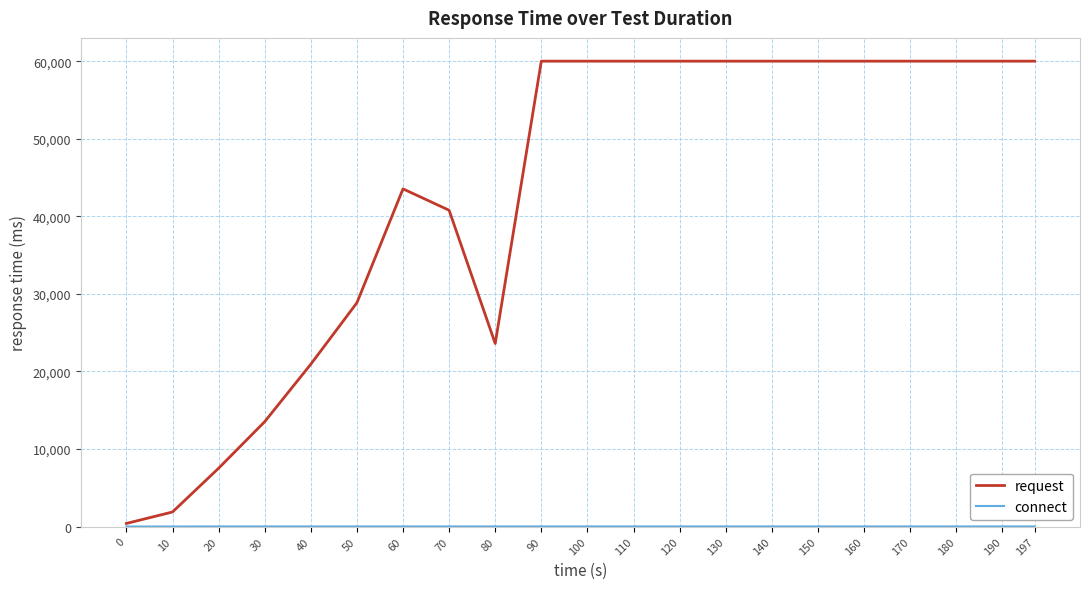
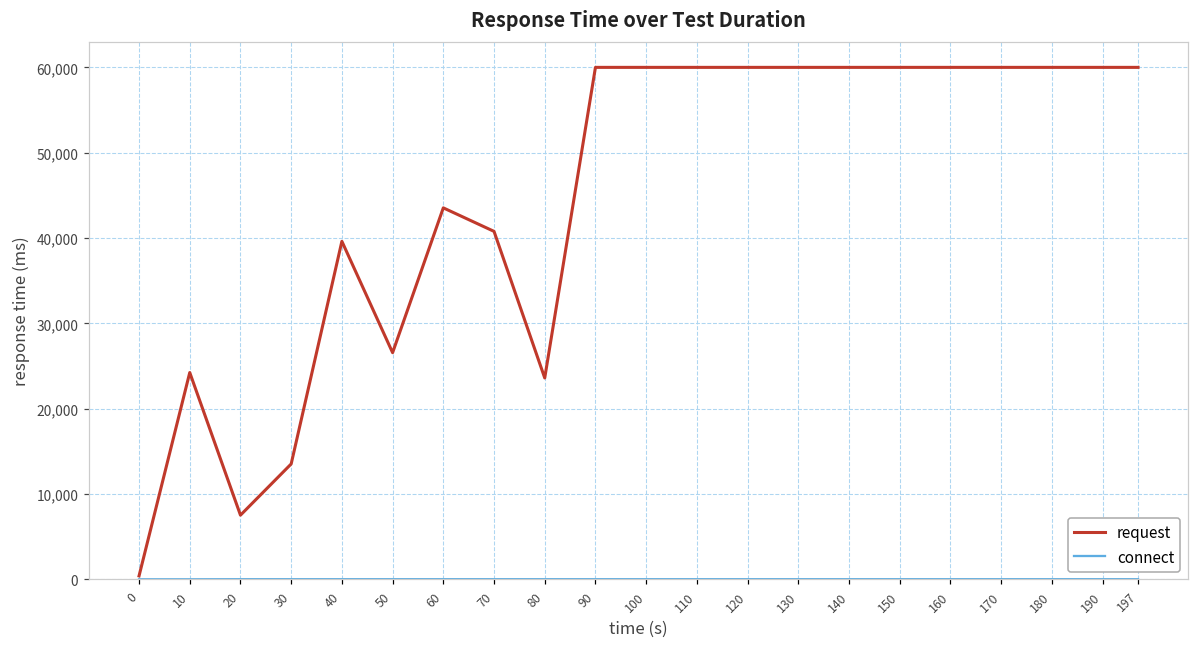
request, 10: 2,000 -> 24,000
request, 40: 21,000 -> 40,000
request, 50: 29,000 -> 27,000
